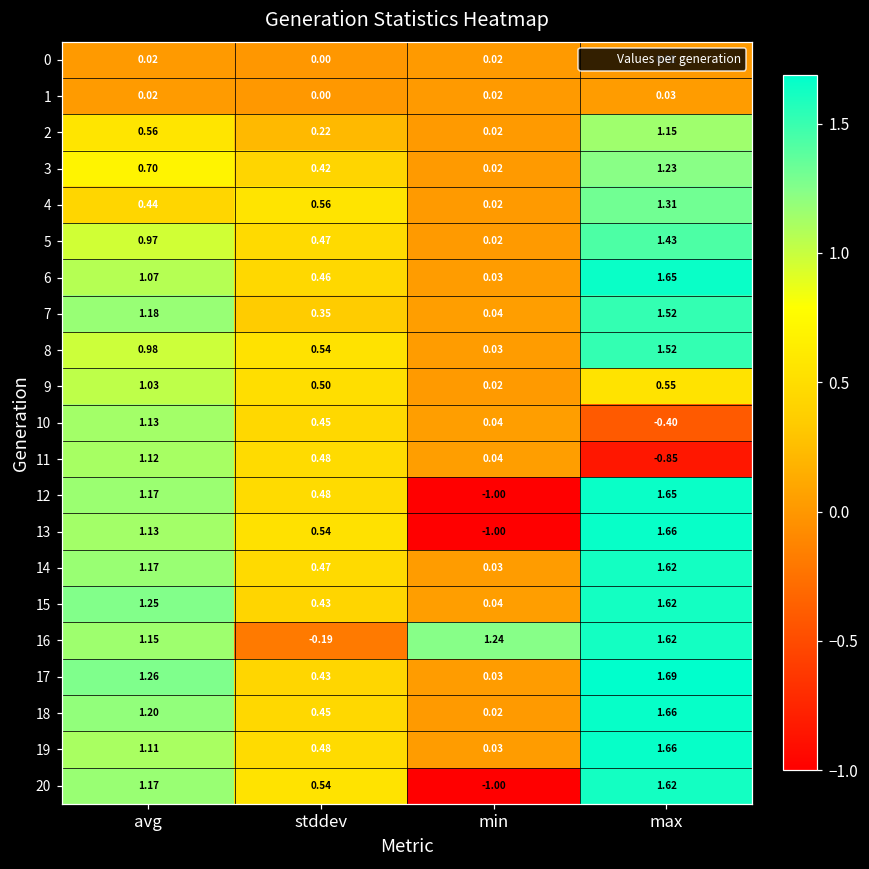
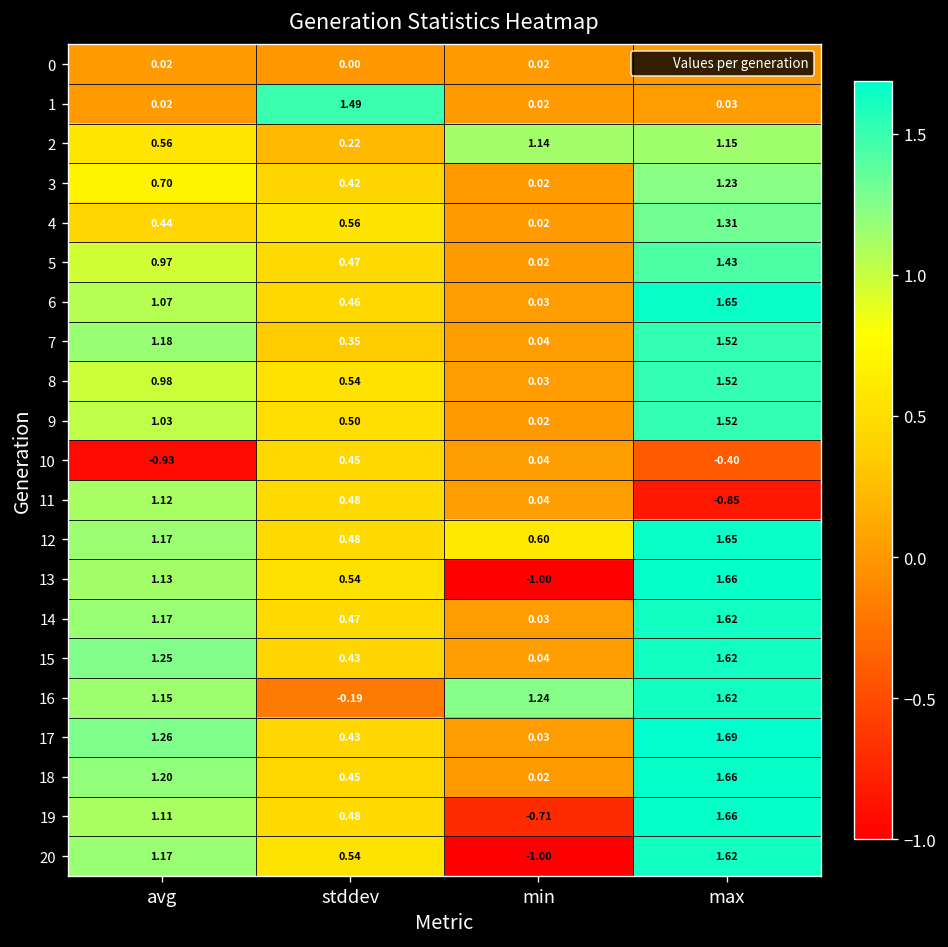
1, stddev: 0.00 -> 1.49
2, min: 0.02 -> 1.14
9, max: 0.55 -> 1.52
10, avg: 1.13 -> -0.93
12, min: -1.00 -> 0.60
19, min: 0.03 -> -0.71
